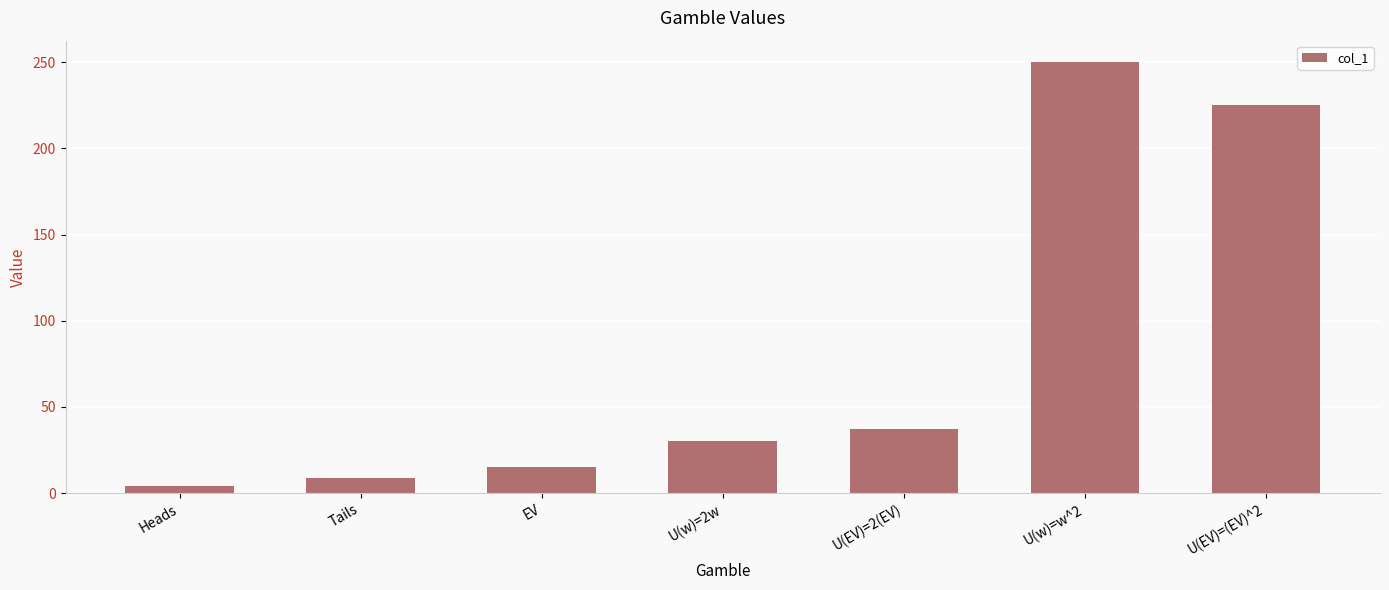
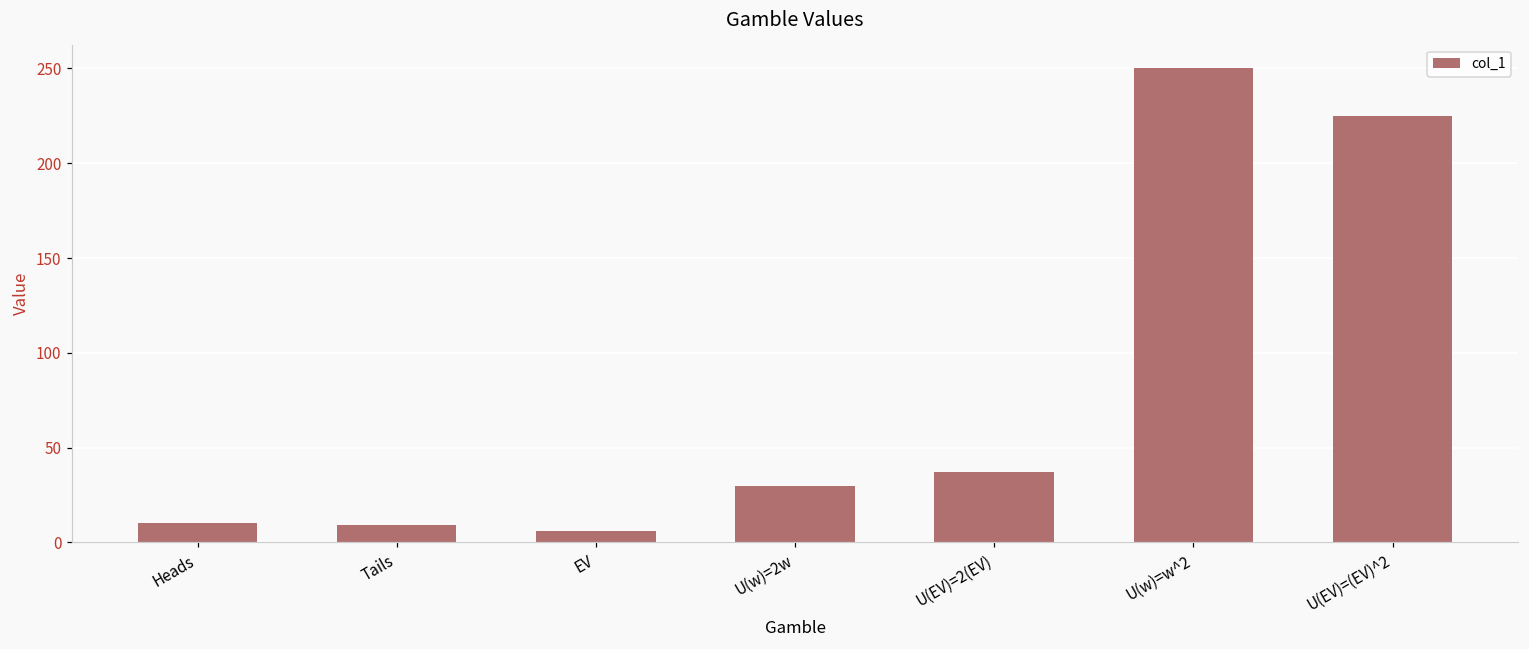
Heads: 4 -> 10
EV: 15 -> 6
